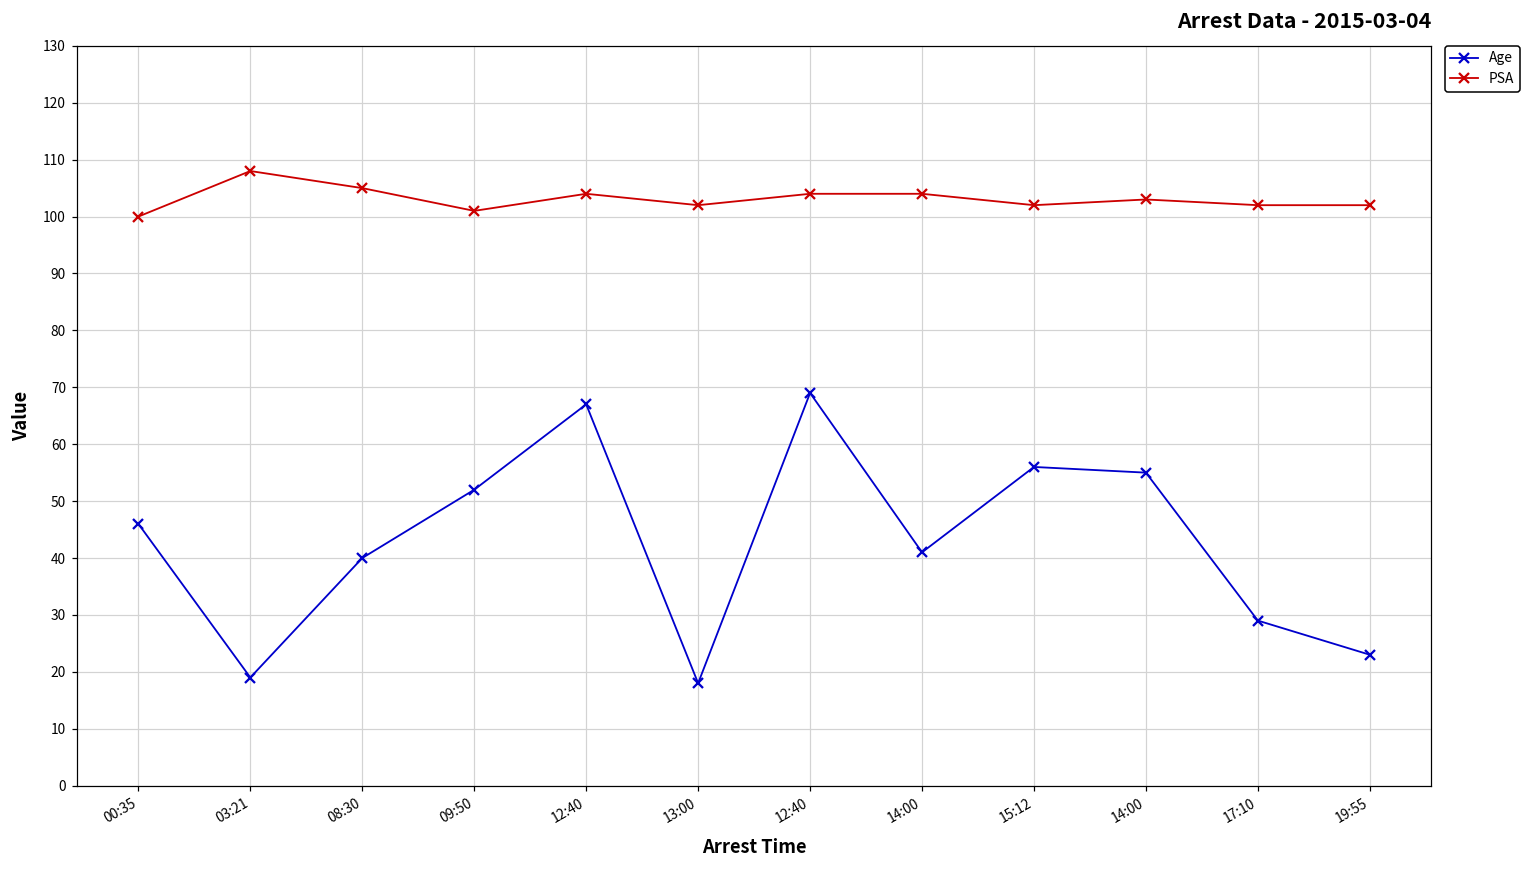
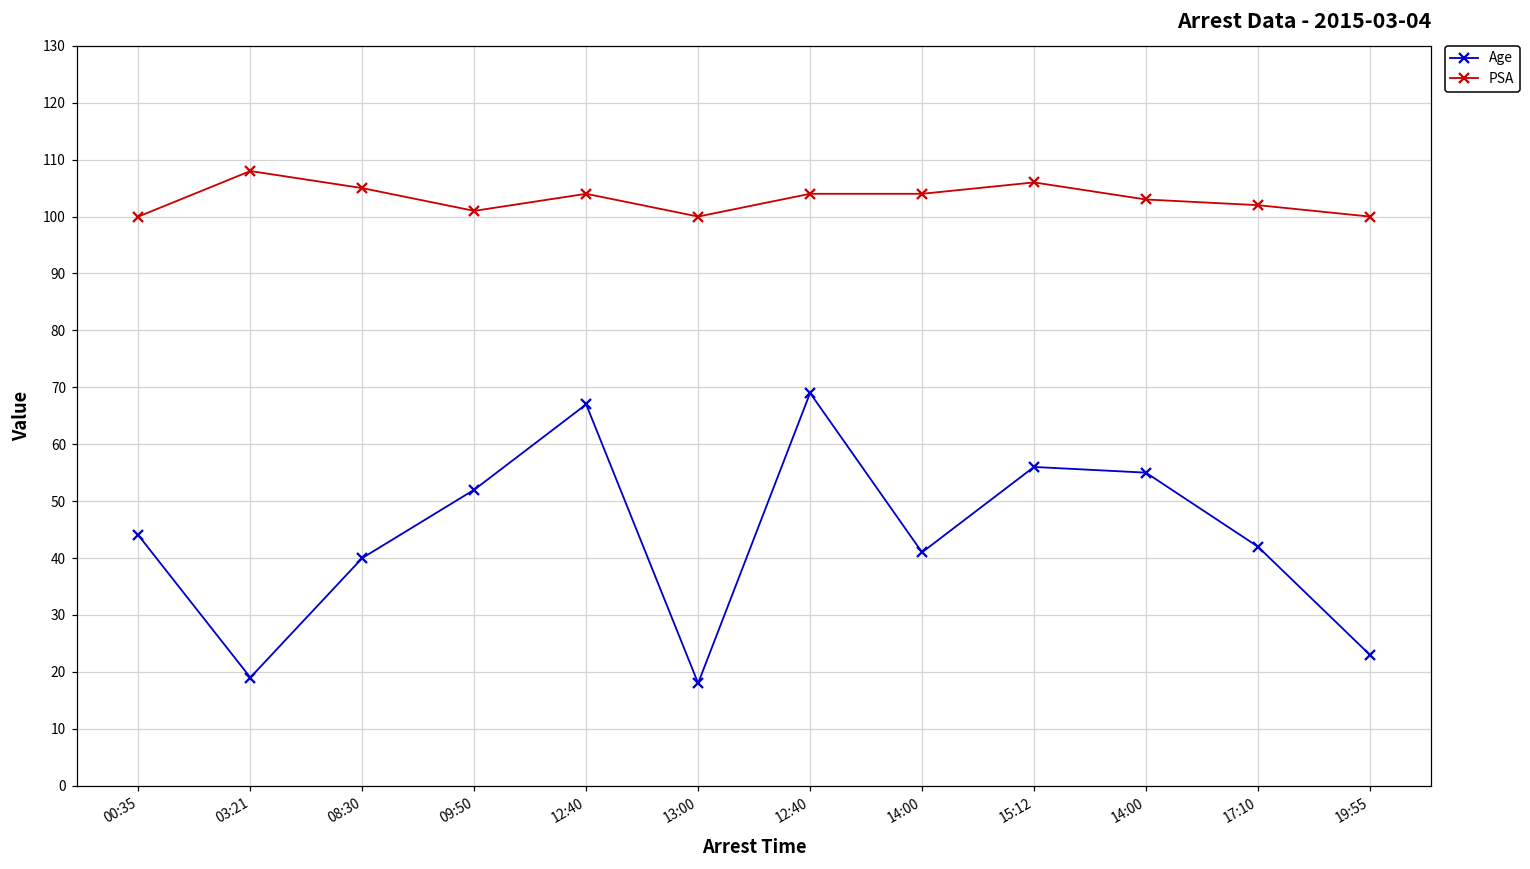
Age, 00:35: 46 -> 44
PSA, 13:00: 102 -> 100
PSA, 15:12: 102 -> 106
Age, 17:10: 29 -> 42
PSA, 19:55: 102 -> 100
